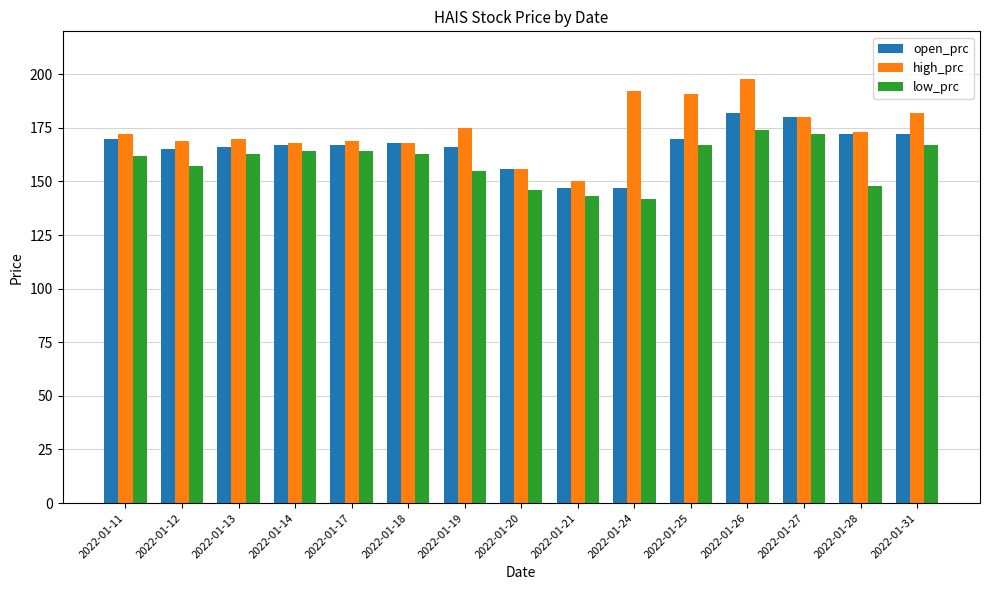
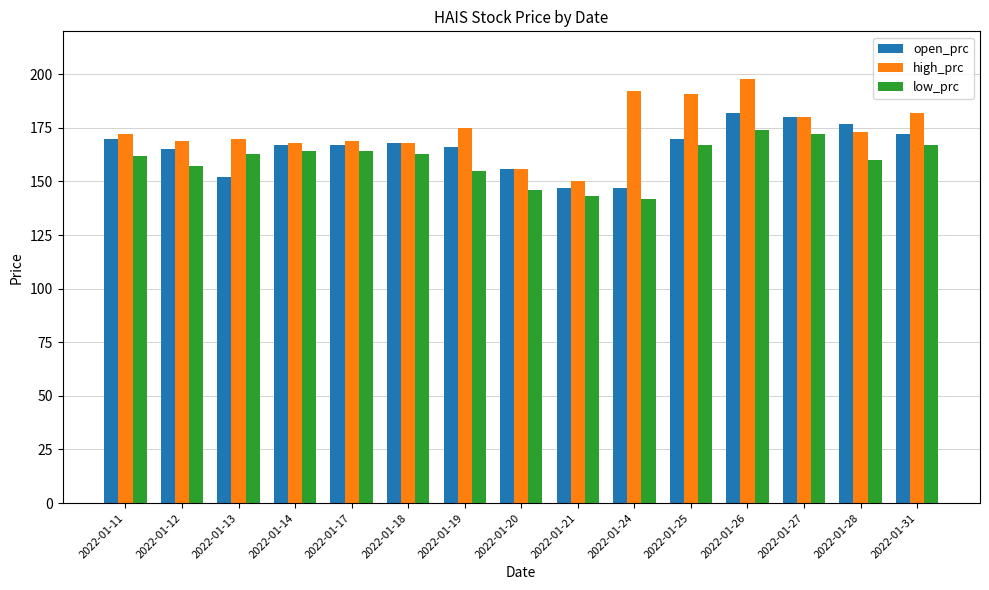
open_prc, 2022-01-13: 166 -> 152
open_prc, 2022-01-28: 172 -> 177
low_prc, 2022-01-28: 148 -> 160
